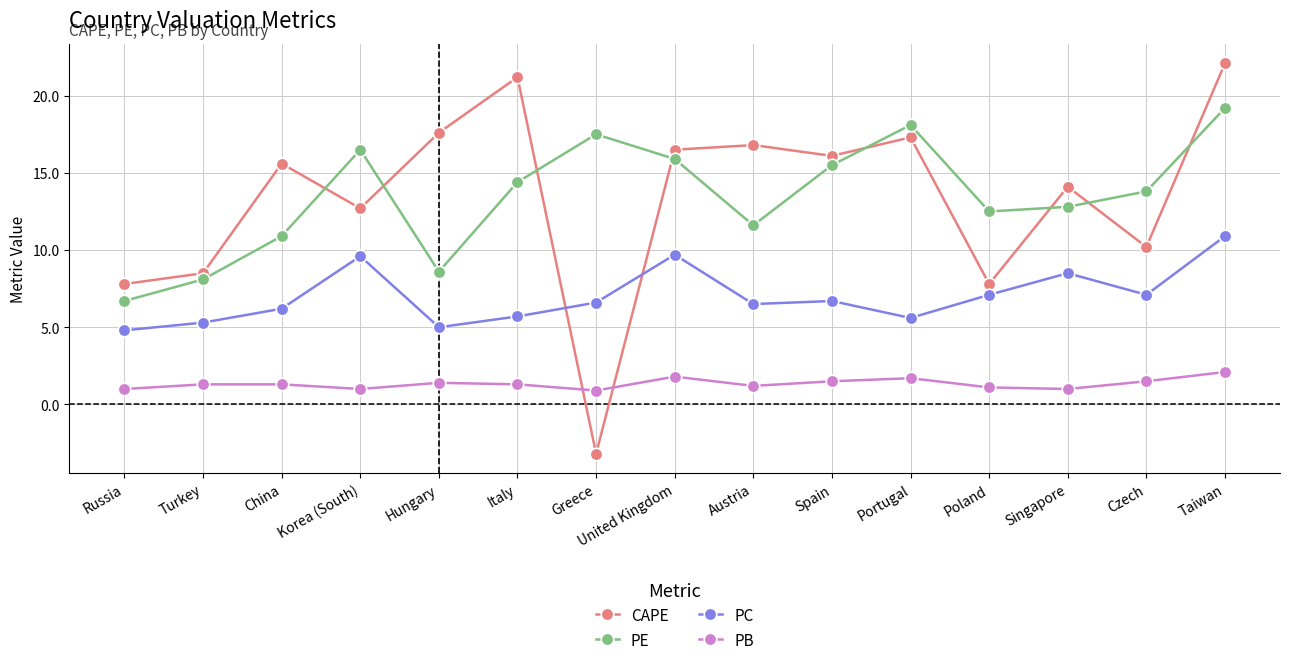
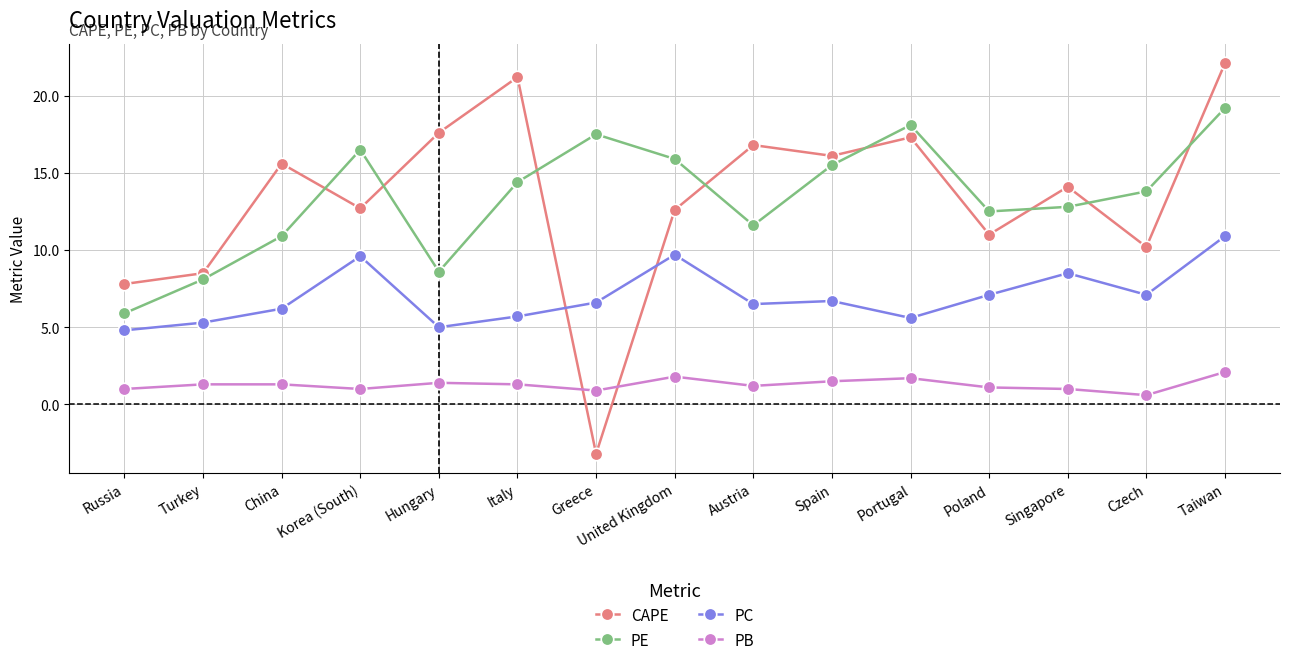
PE, Russia: 6.7 -> 5.9
CAPE, United Kingdom: 16.5 -> 12.6
CAPE, Poland: 7.8 -> 11.0
PB, Czech: 1.5 -> 0.6
